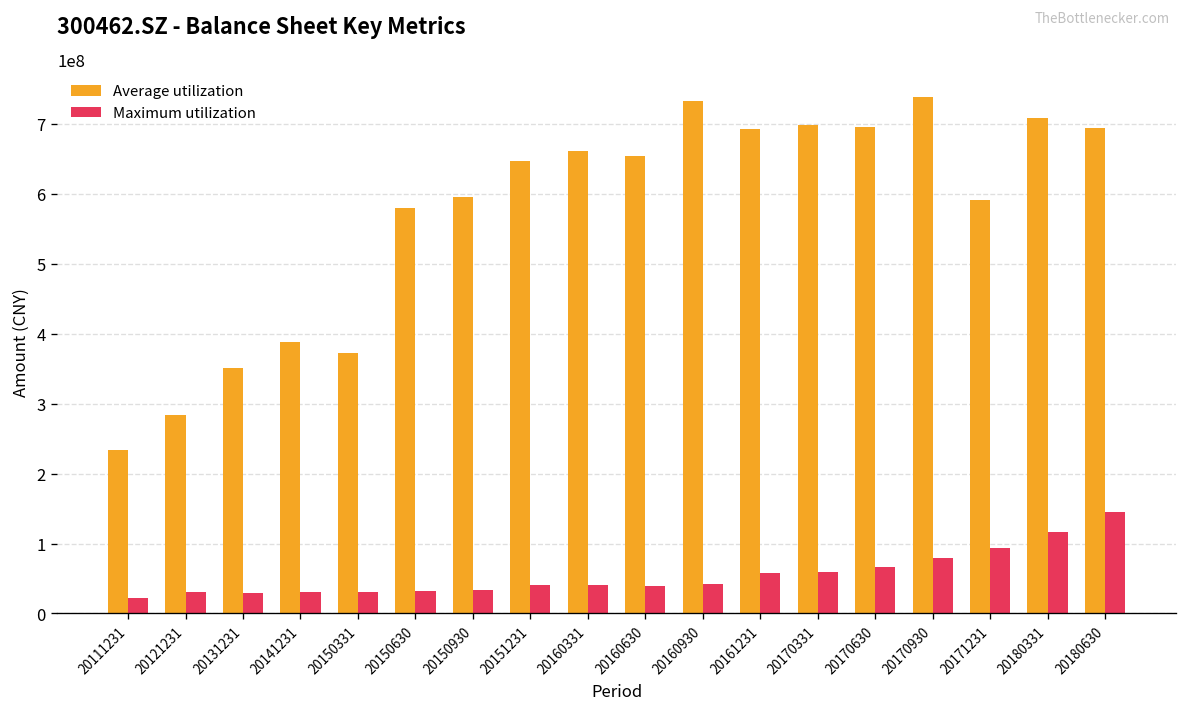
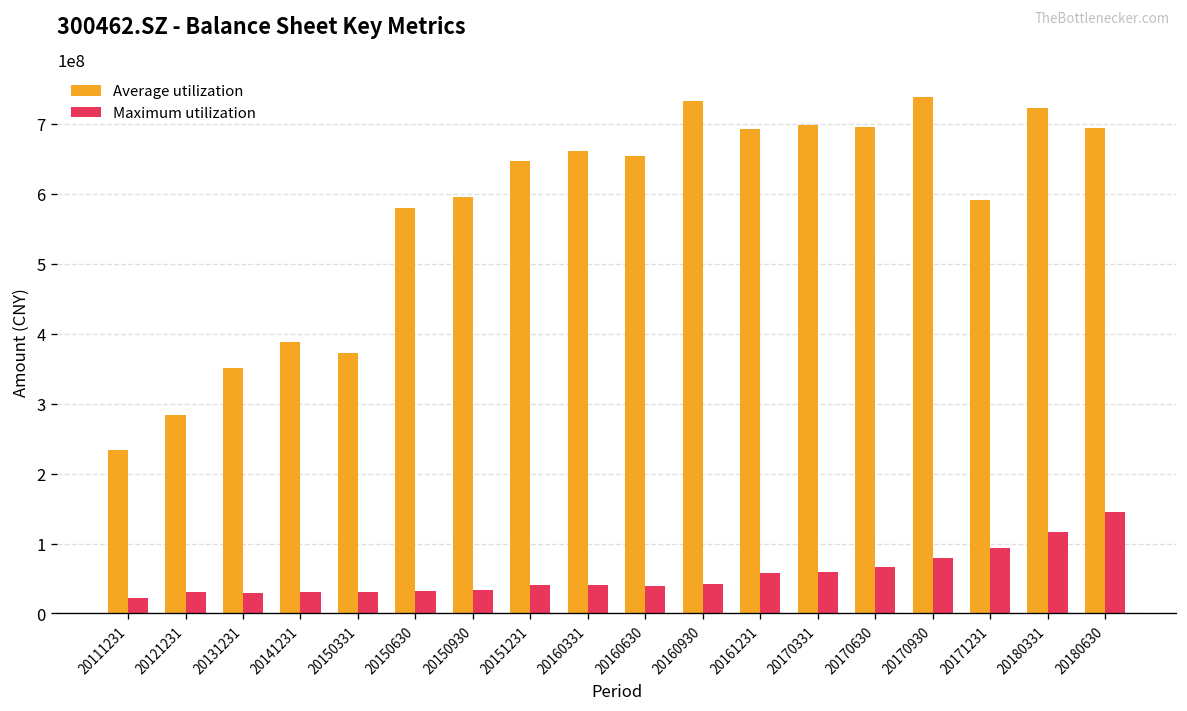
Average utilization, 20180331: 710000000 -> 720000000
